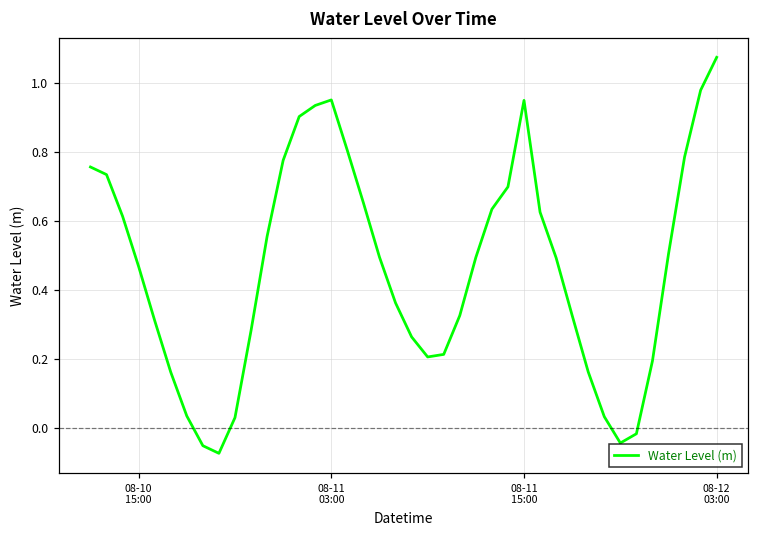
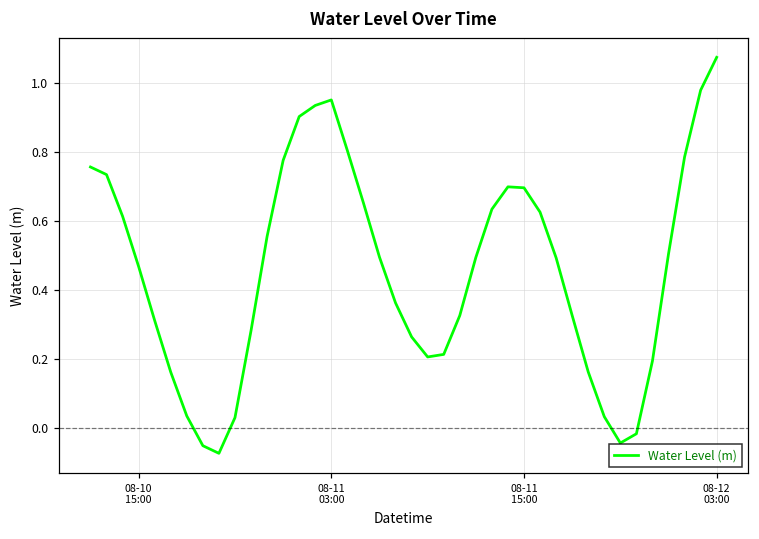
08-11 15:00: 0.95 -> 0.70
